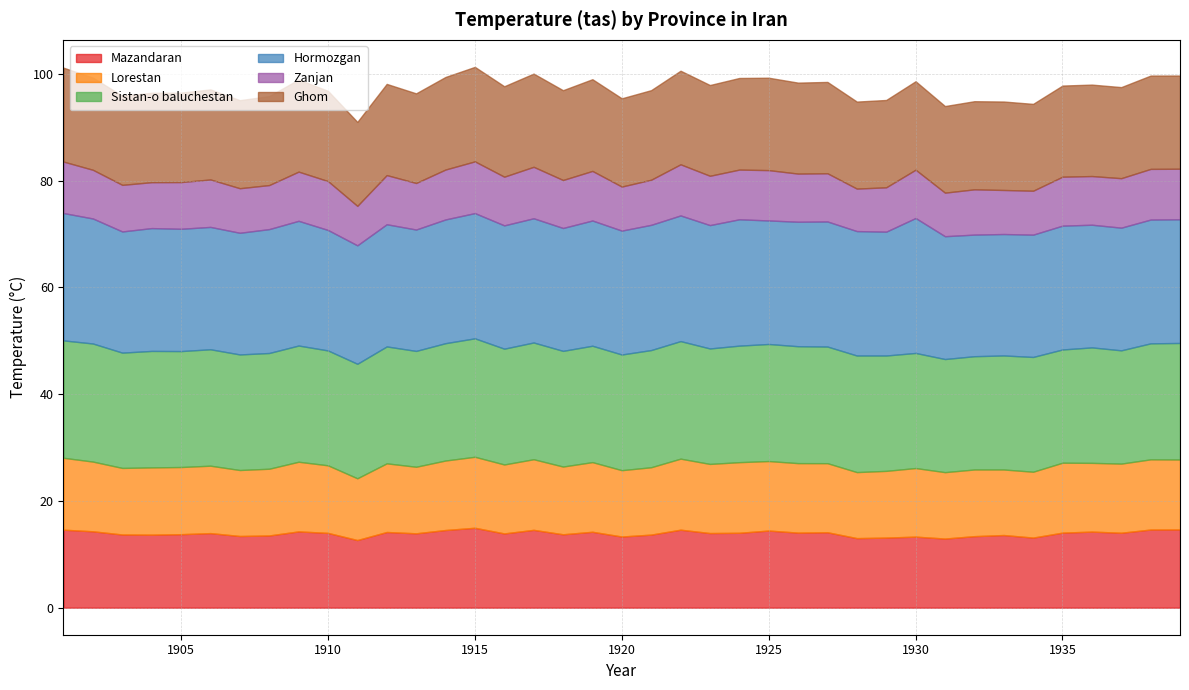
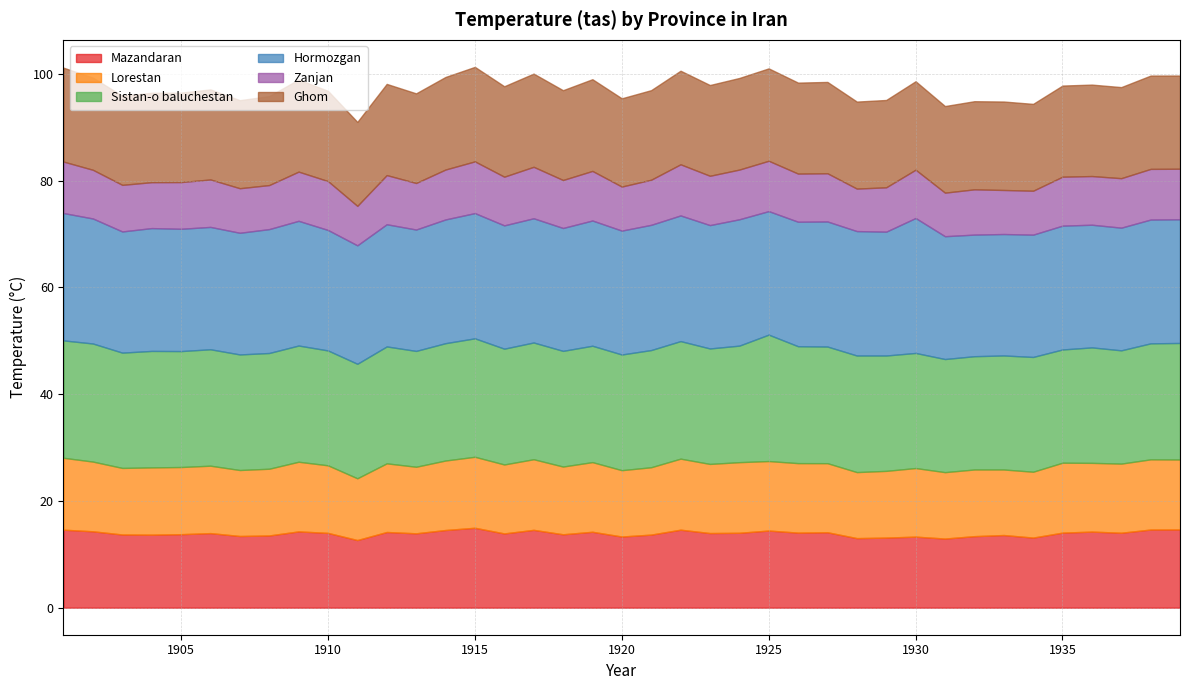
Sistan-o baluchestan, 1925: 22 -> 24
